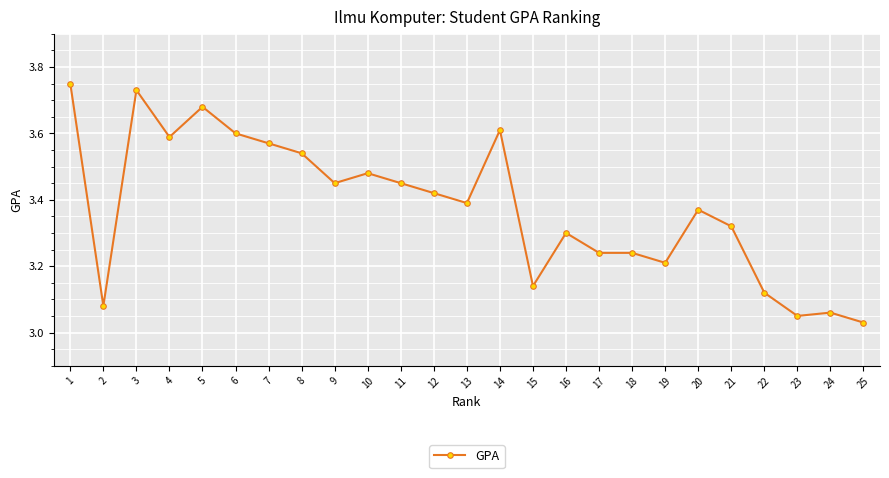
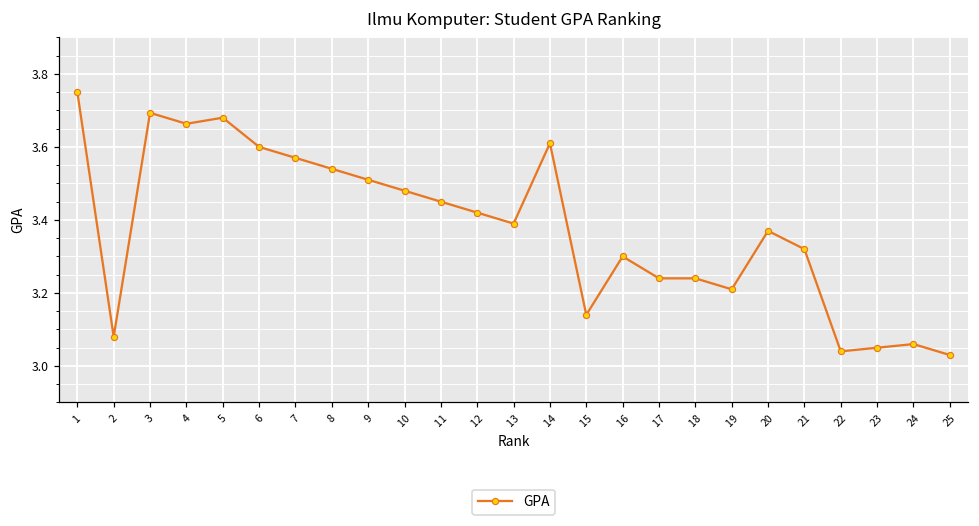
3: 3.73 -> 3.69
4: 3.59 -> 3.66
9: 3.45 -> 3.51
22: 3.12 -> 3.04
